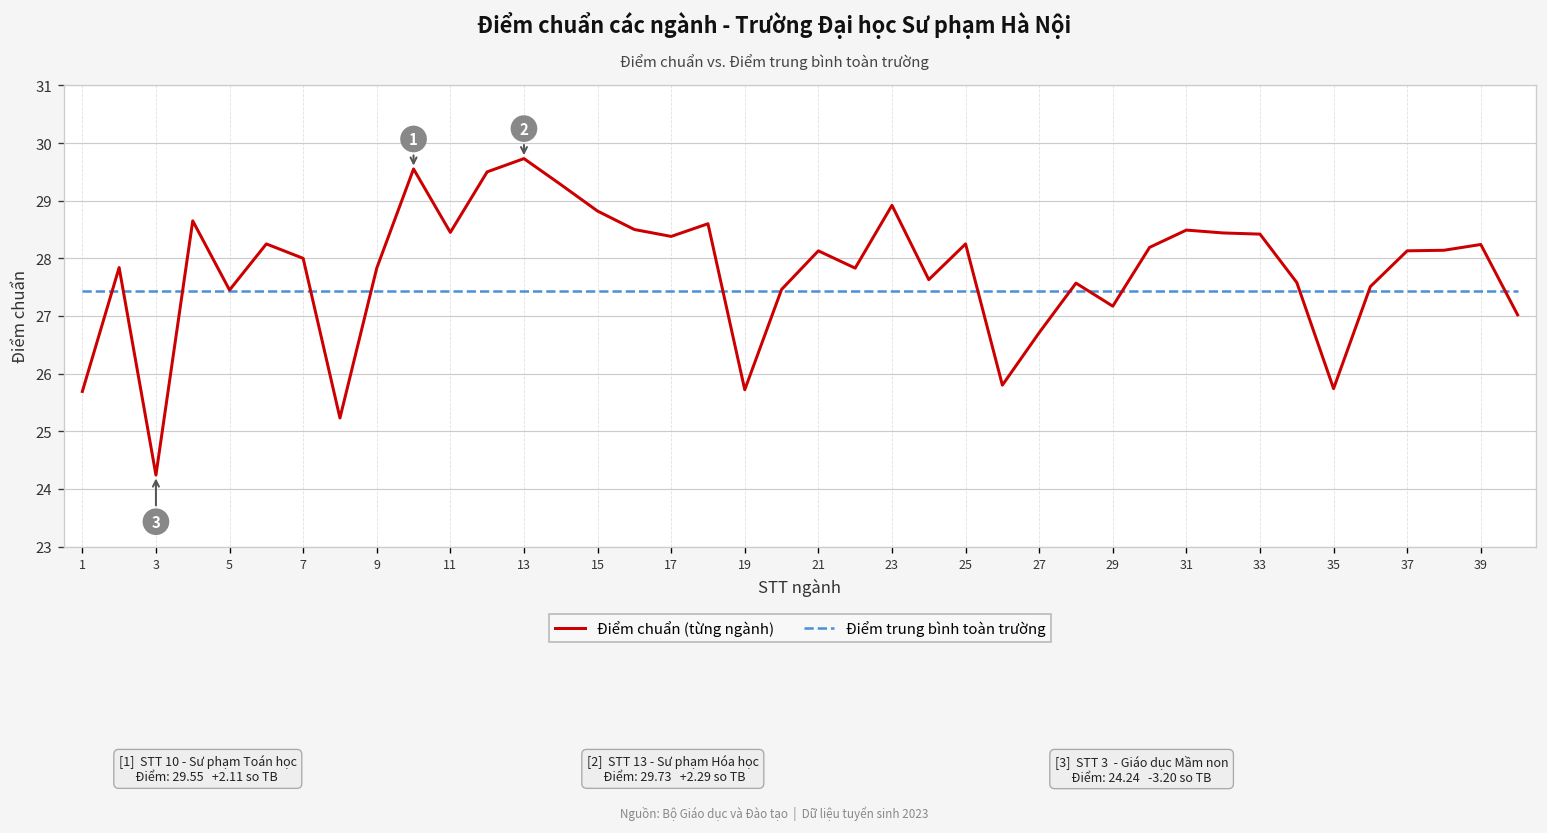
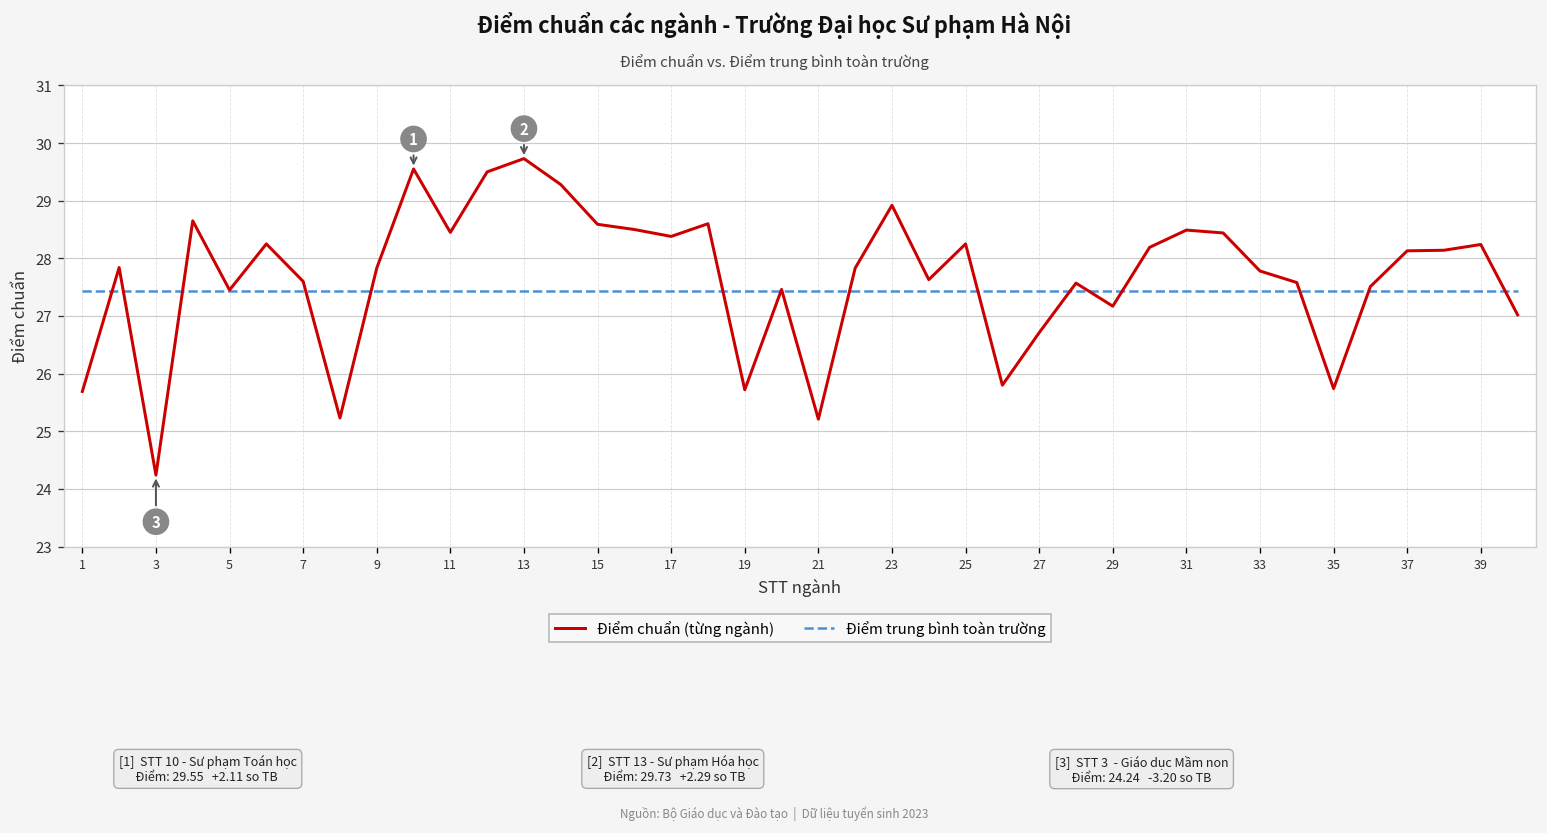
Điểm chuẩn (từng ngành), 7: 28.0 -> 27.6
Điểm chuẩn (từng ngành), 15: 28.8 -> 28.6
Điểm chuẩn (từng ngành), 21: 28.1 -> 25.2
Điểm chuẩn (từng ngành), 33: 28.4 -> 27.8
